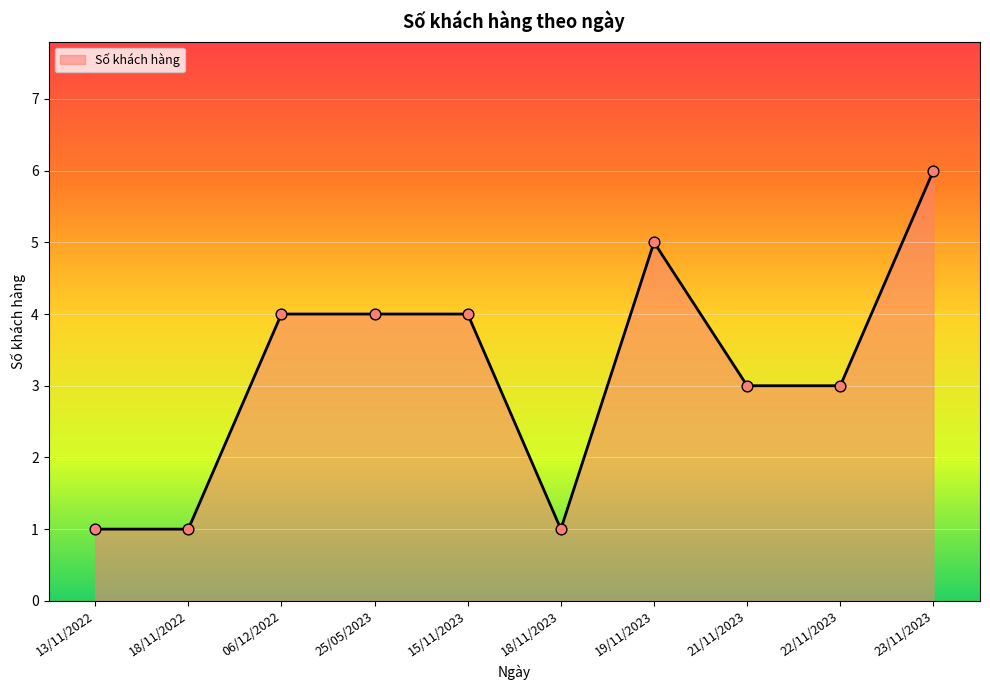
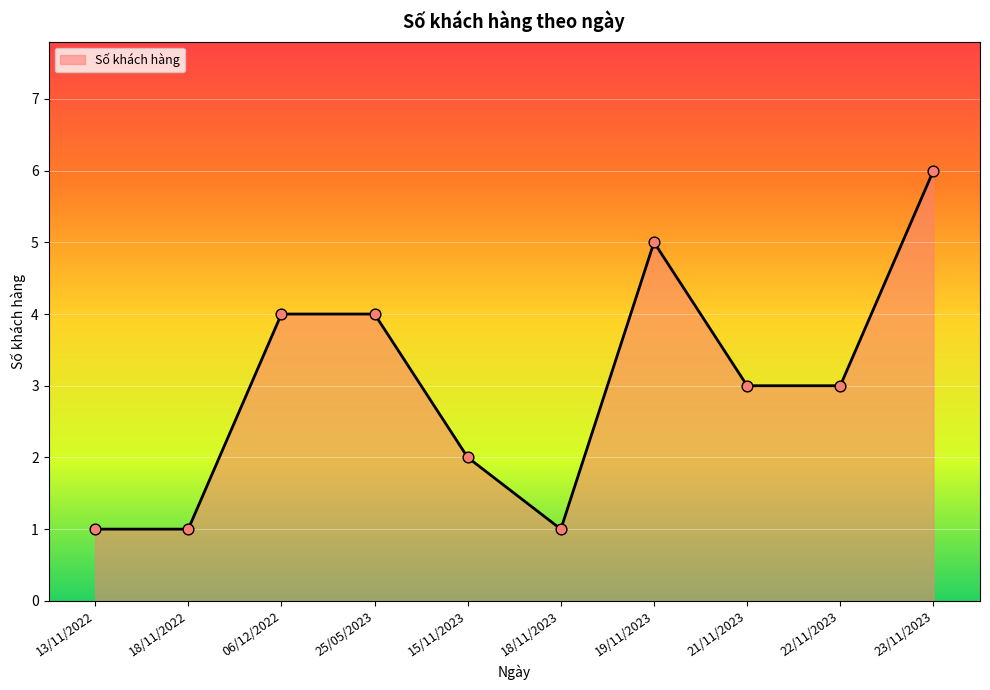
15/11/2023: 4 -> 2
